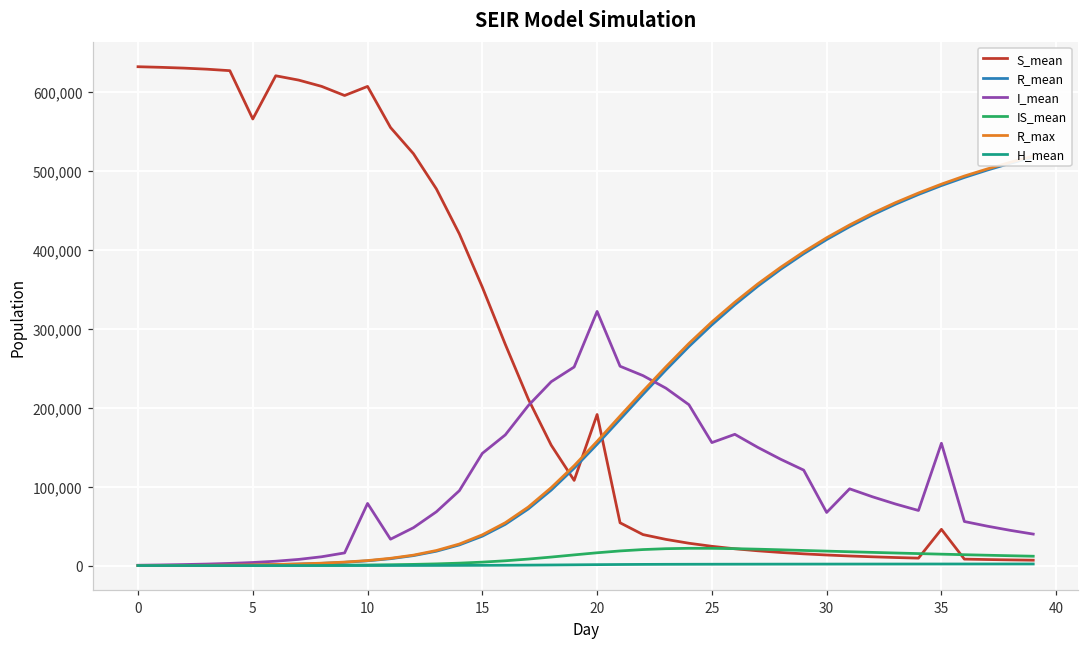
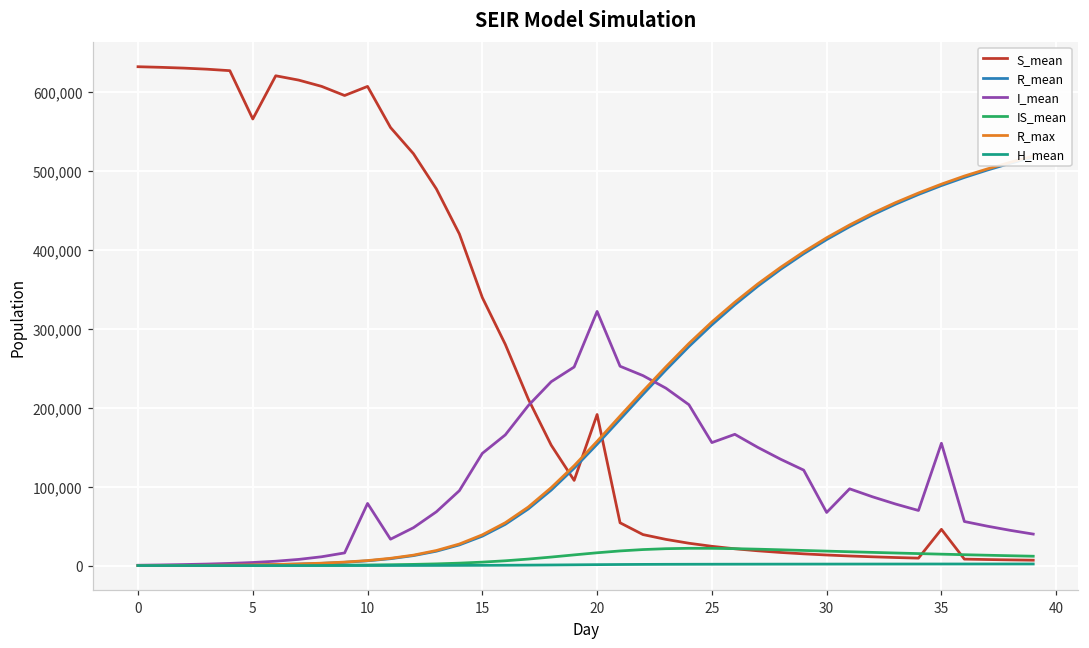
S_mean, 15: 350,000 -> 340,000
